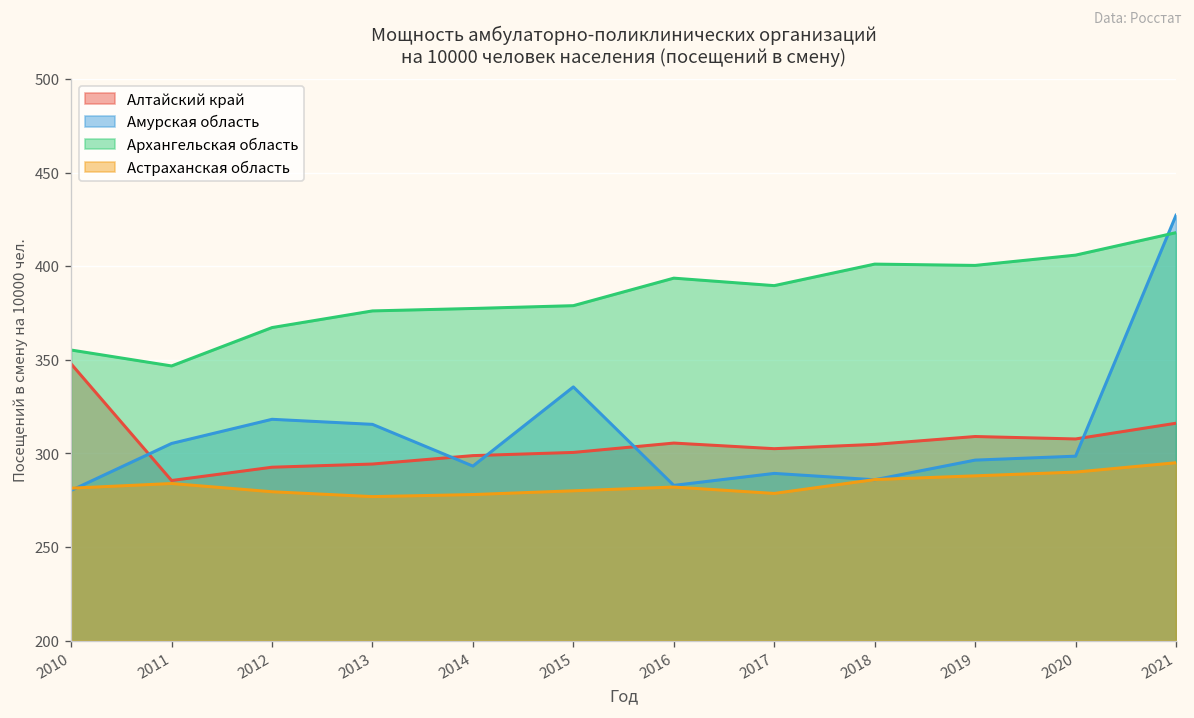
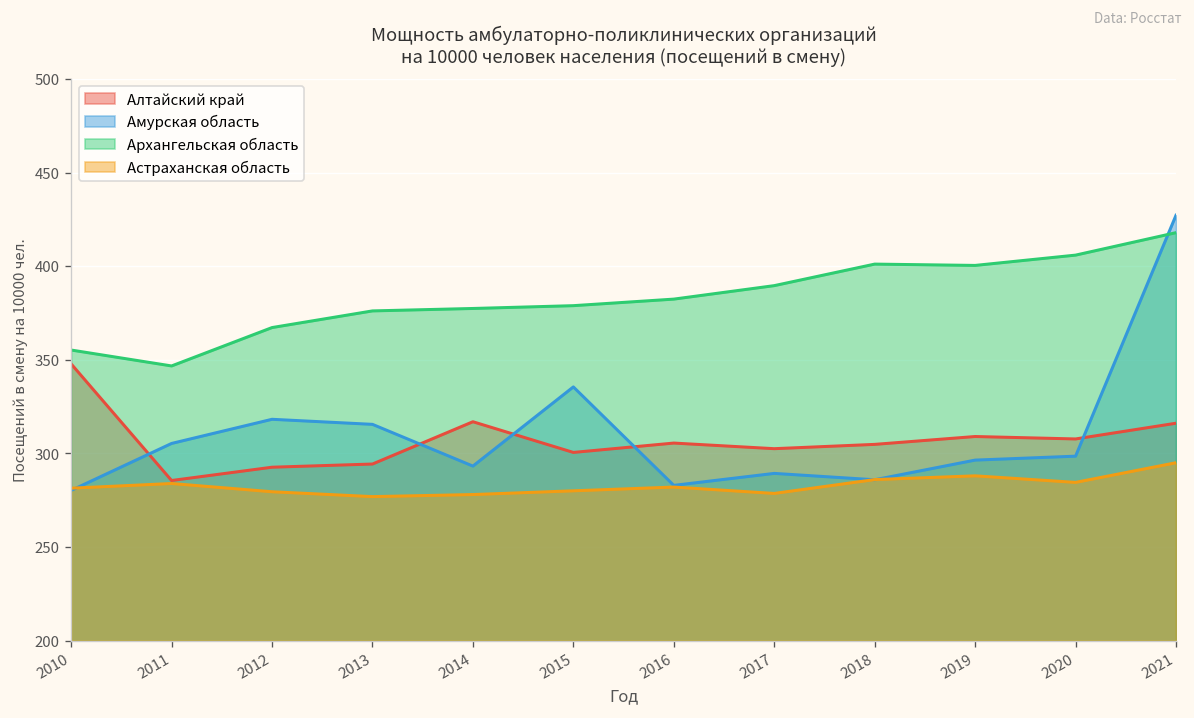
Алтайский край, 2014: 299 -> 317
Архангельская область, 2016: 394 -> 382
Астраханская область, 2020: 290 -> 285
